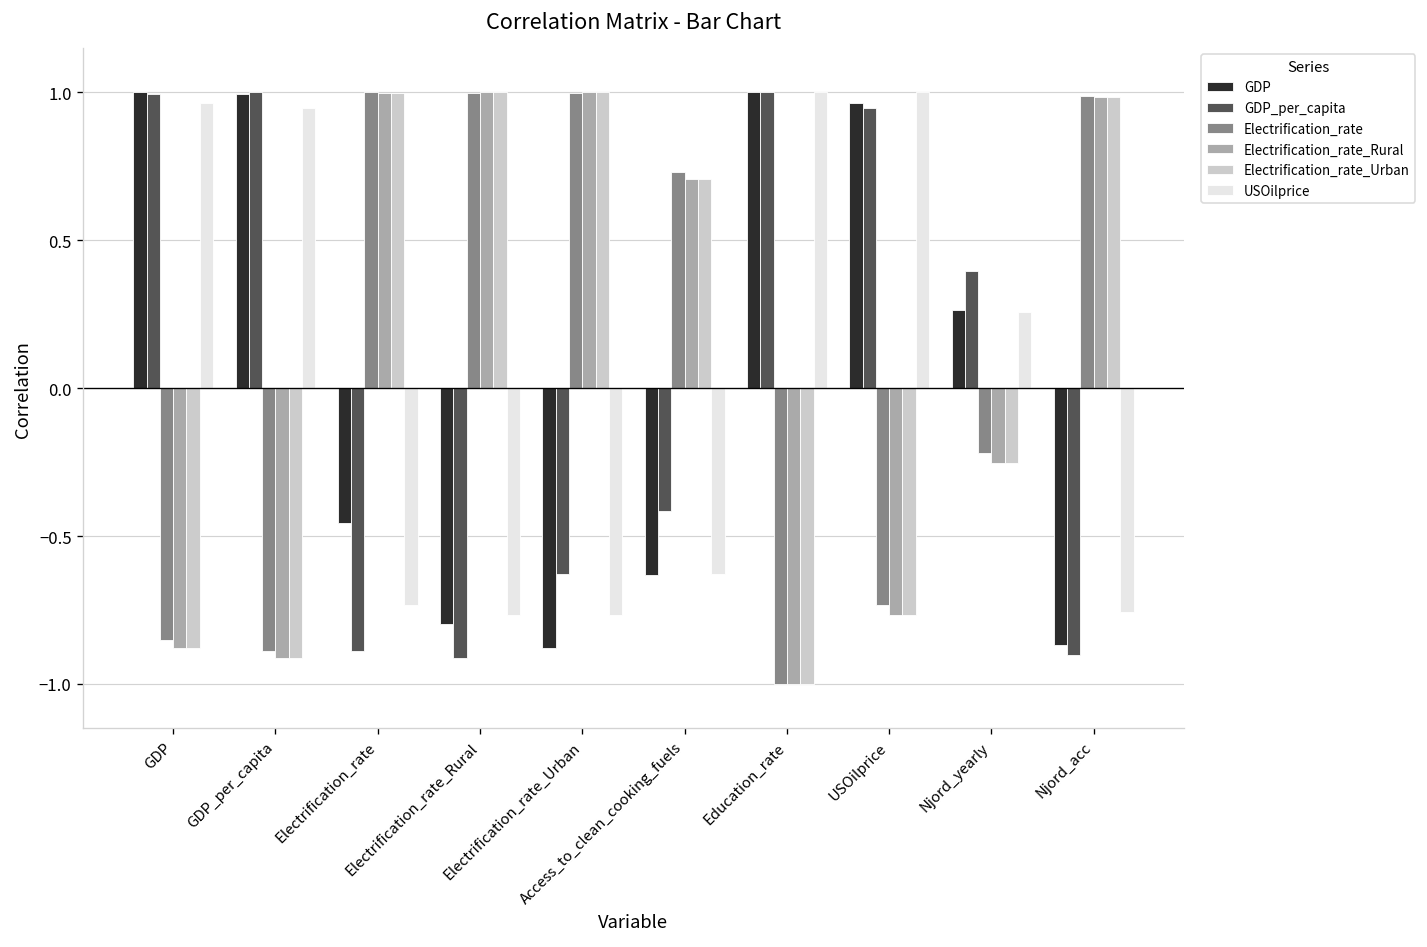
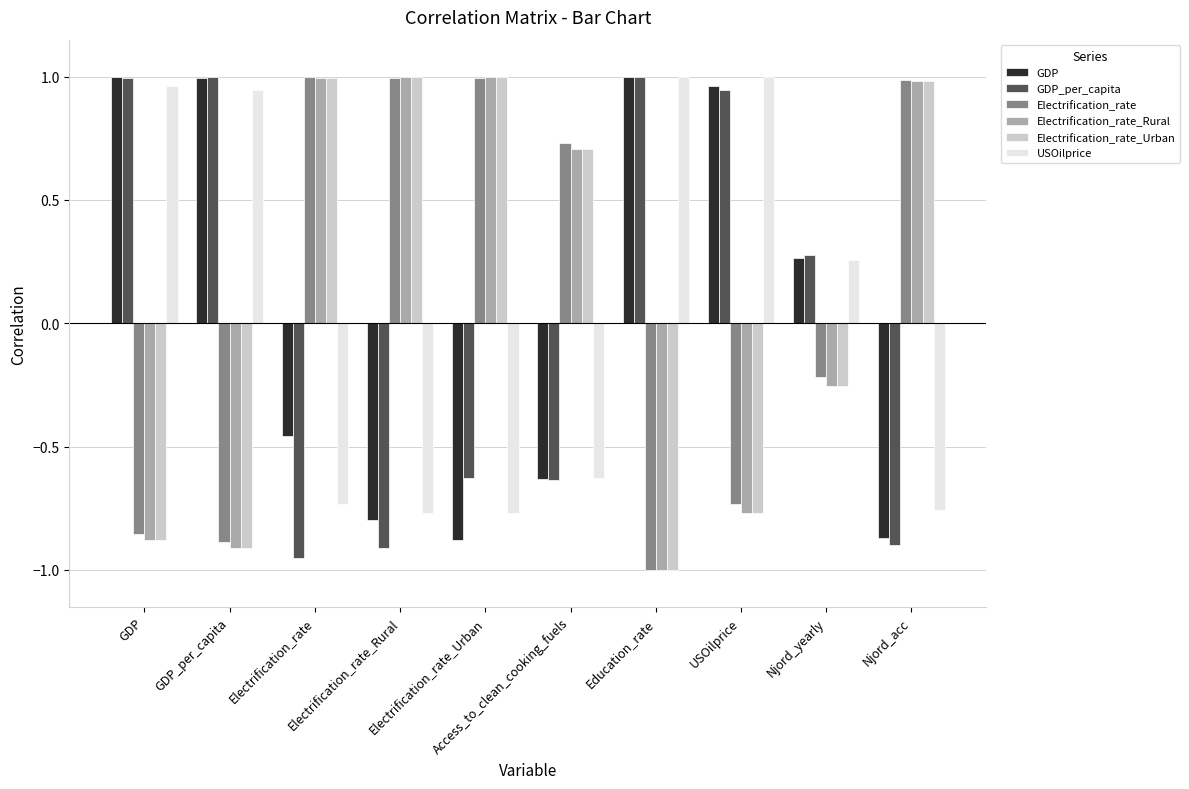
GDP_per_capita, Electrification_rate: -0.89 -> -0.95
GDP_per_capita, Access_to_clean_cooking_fuels: -0.42 -> -0.64
GDP_per_capita, Njord_yearly: 0.39 -> 0.28
